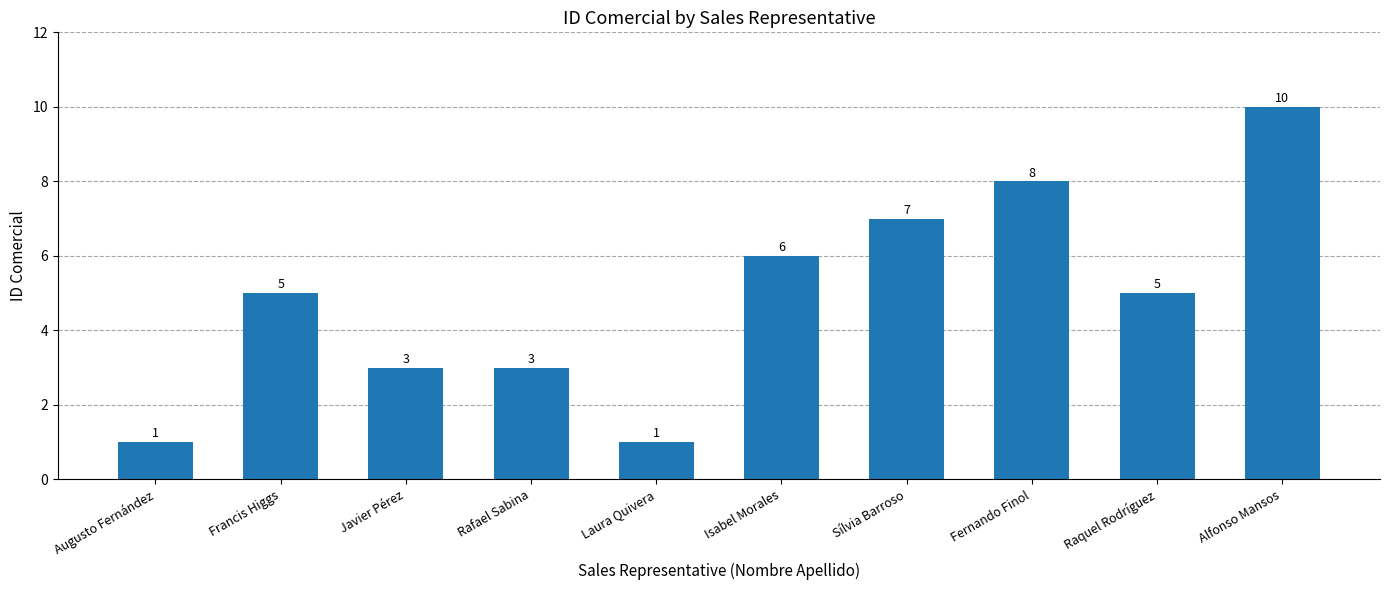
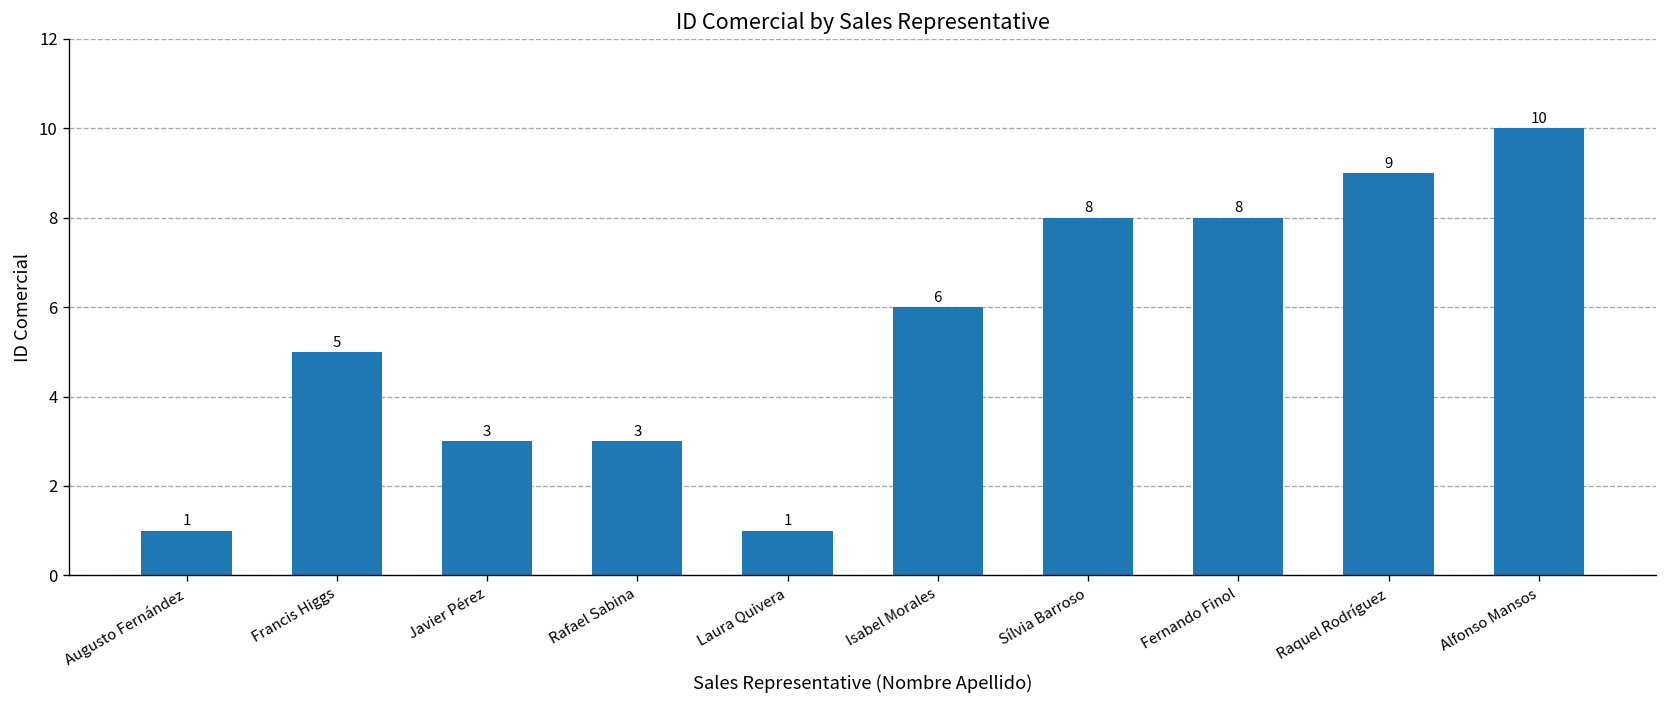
Sílvia Barroso: 7 -> 8
Raquel Rodríguez: 5 -> 9
